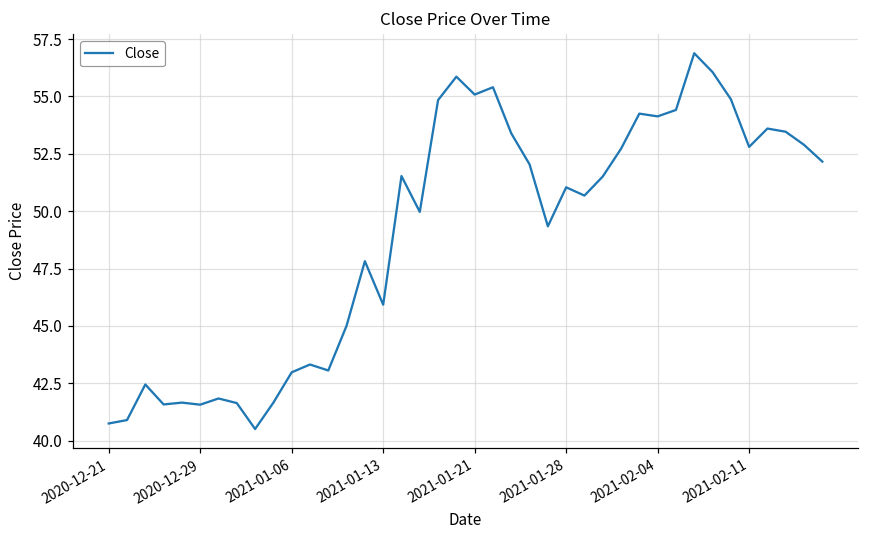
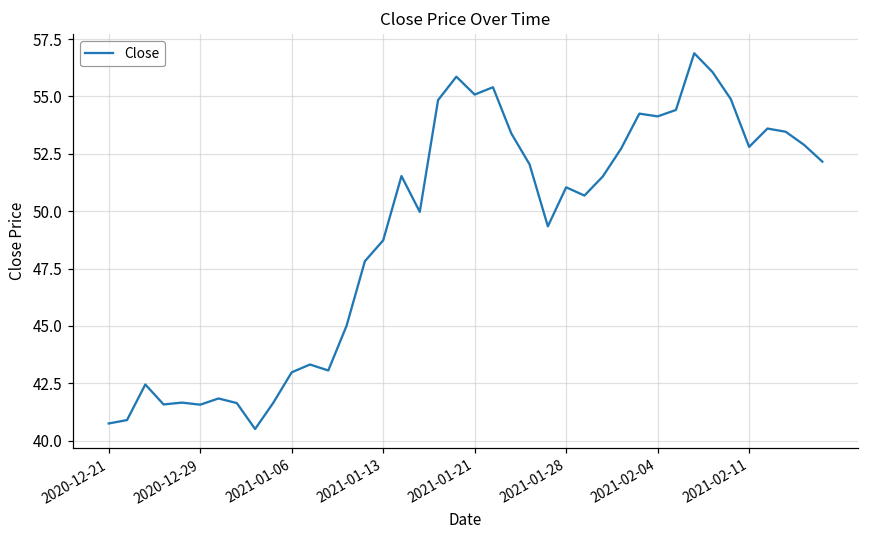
2021-01-13: 45.9 -> 48.7
